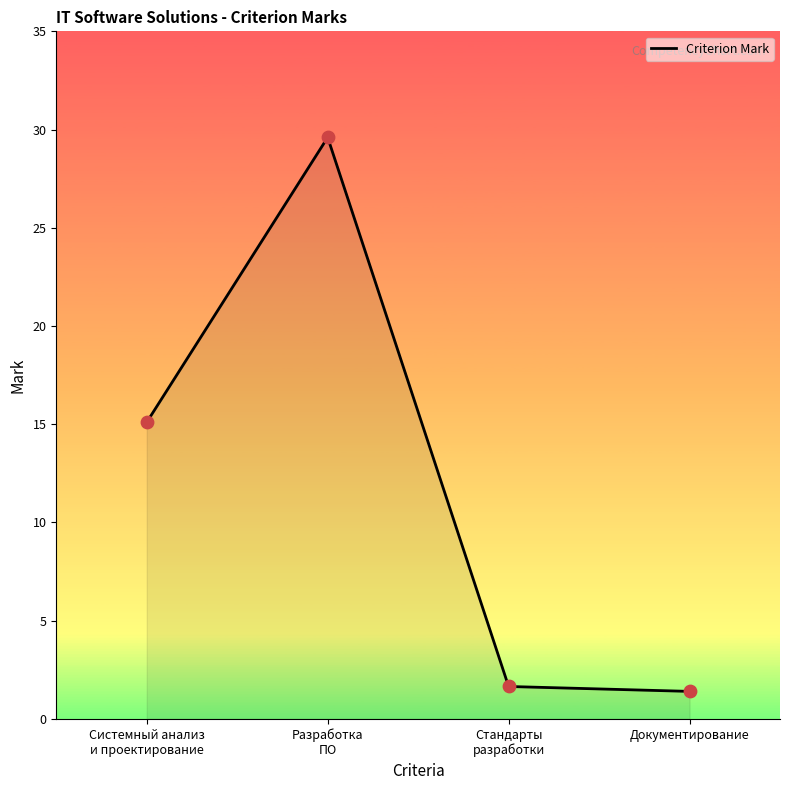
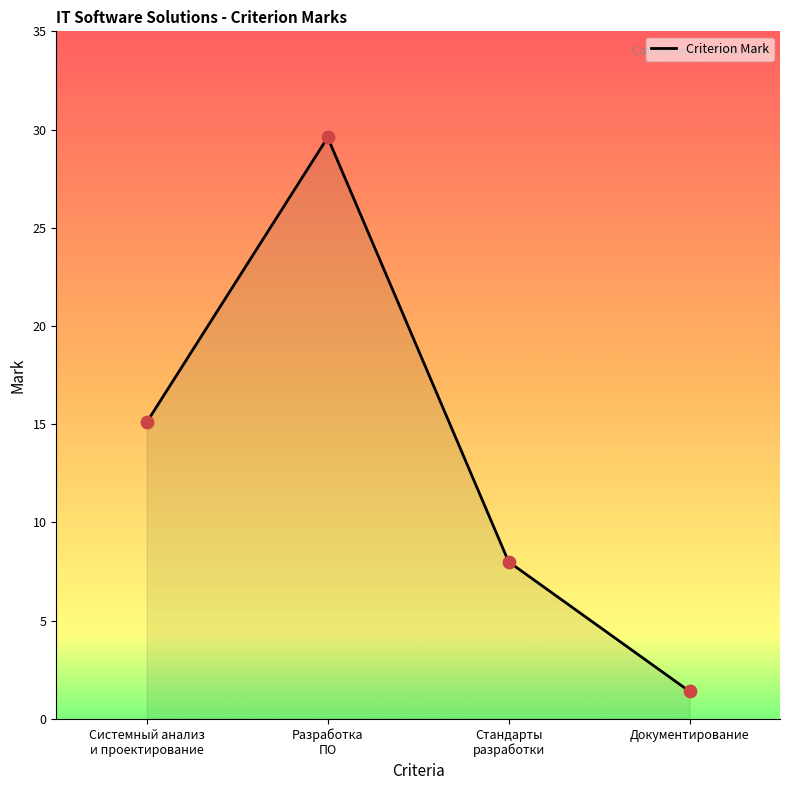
Стандарты разработки: 1.7 -> 8.0
